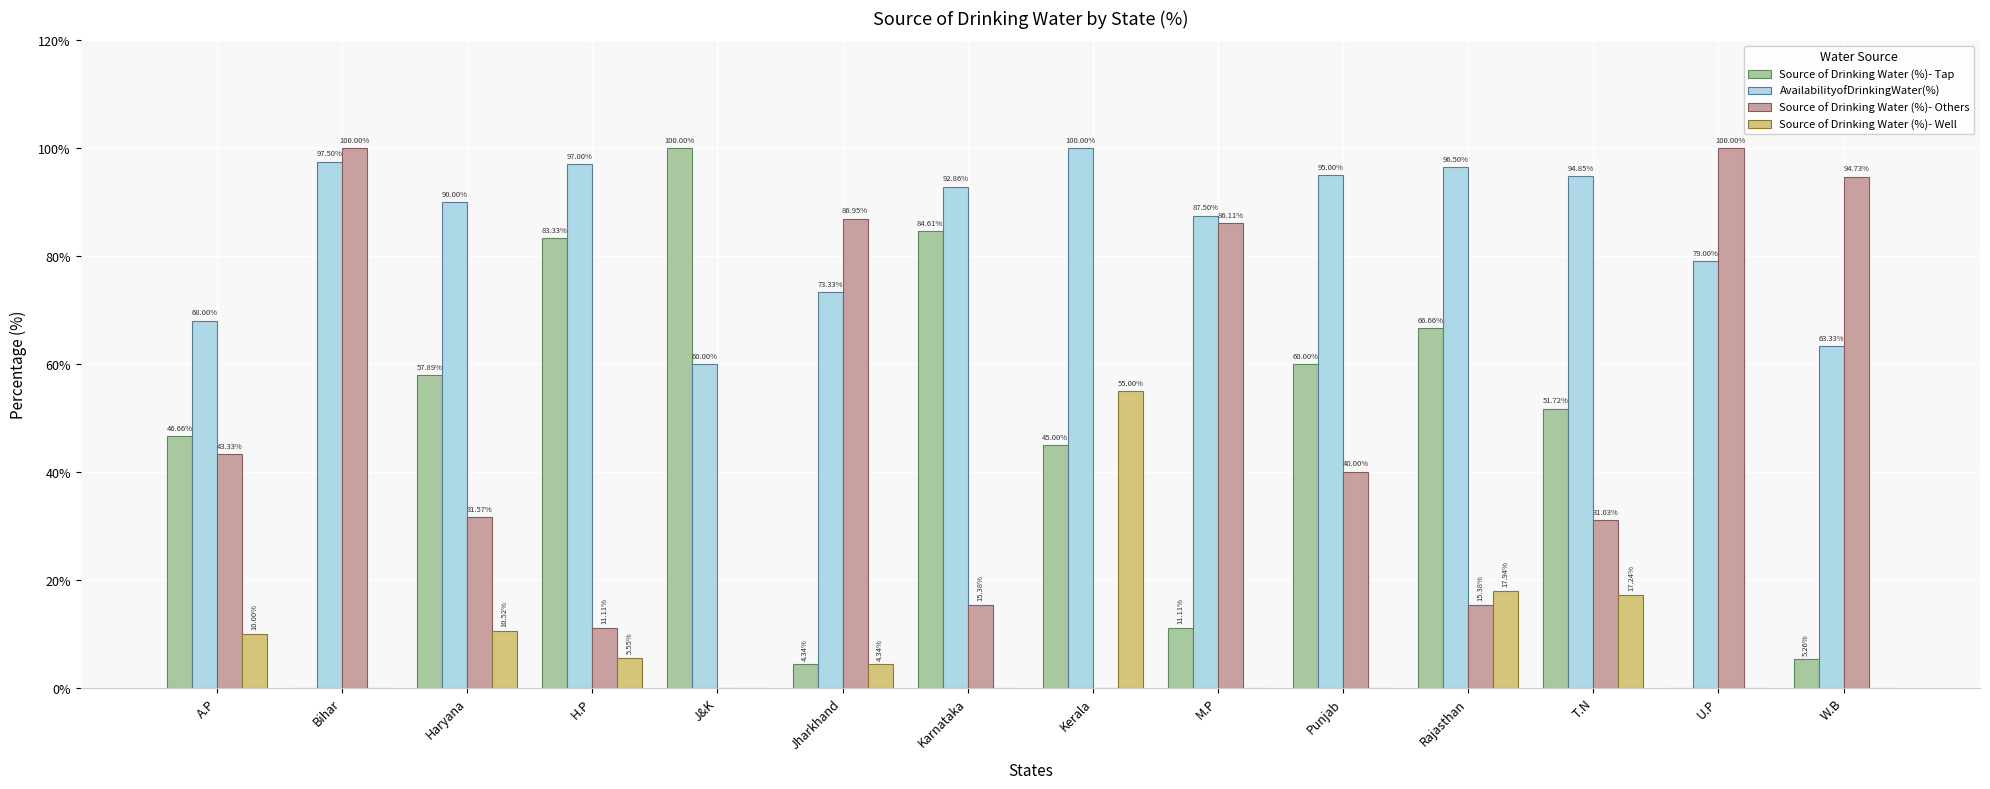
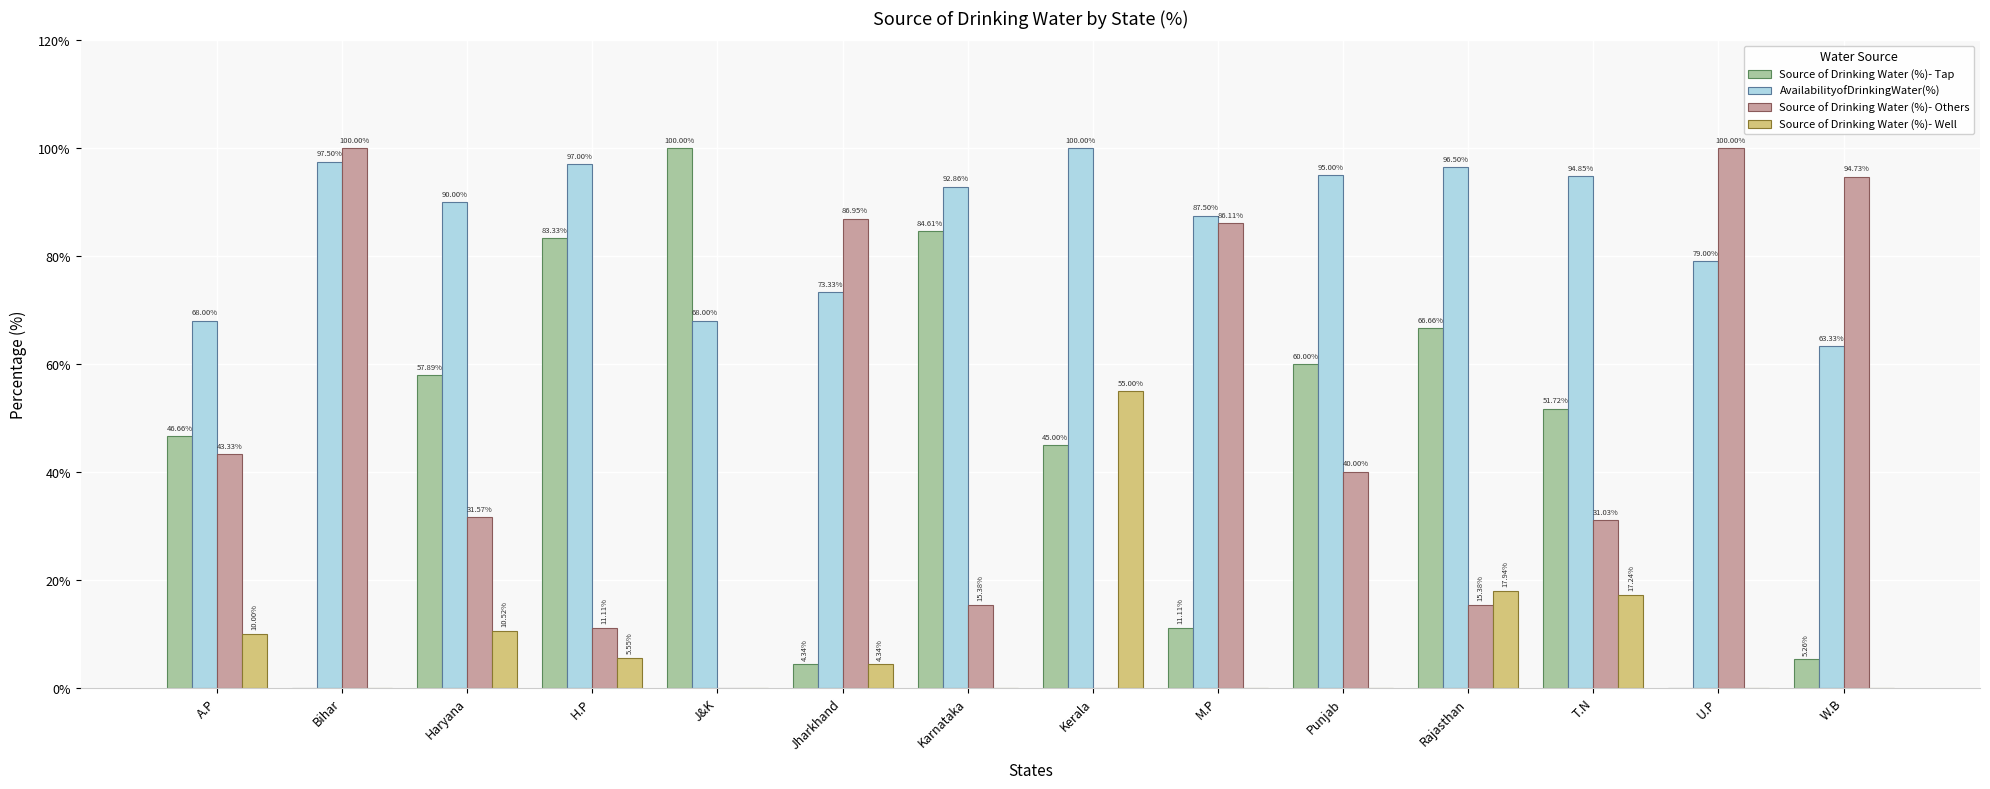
AvailabilityofDrinkingWater(%), J&K: 60.00% -> 68.00%
